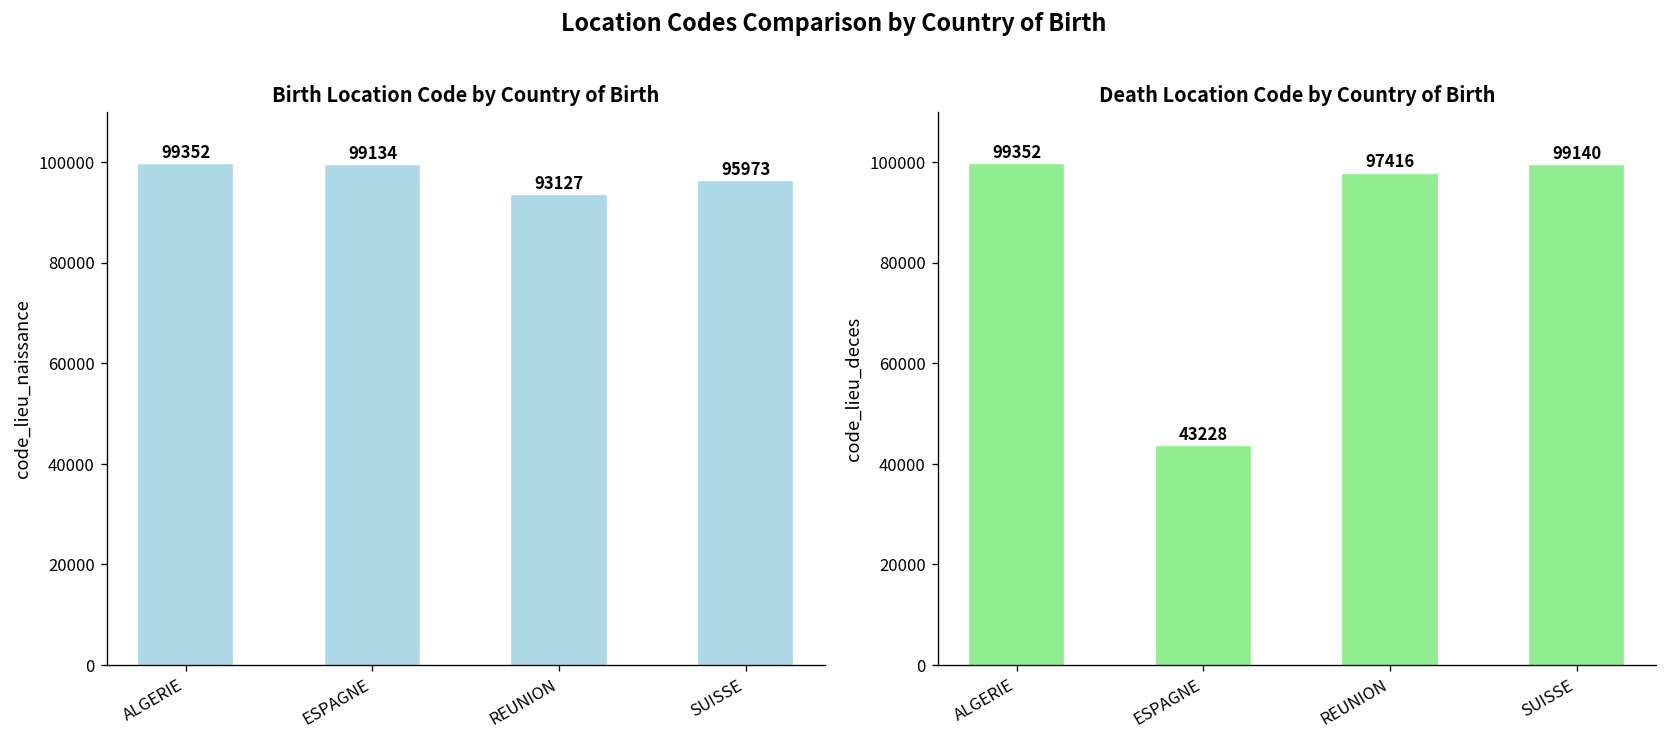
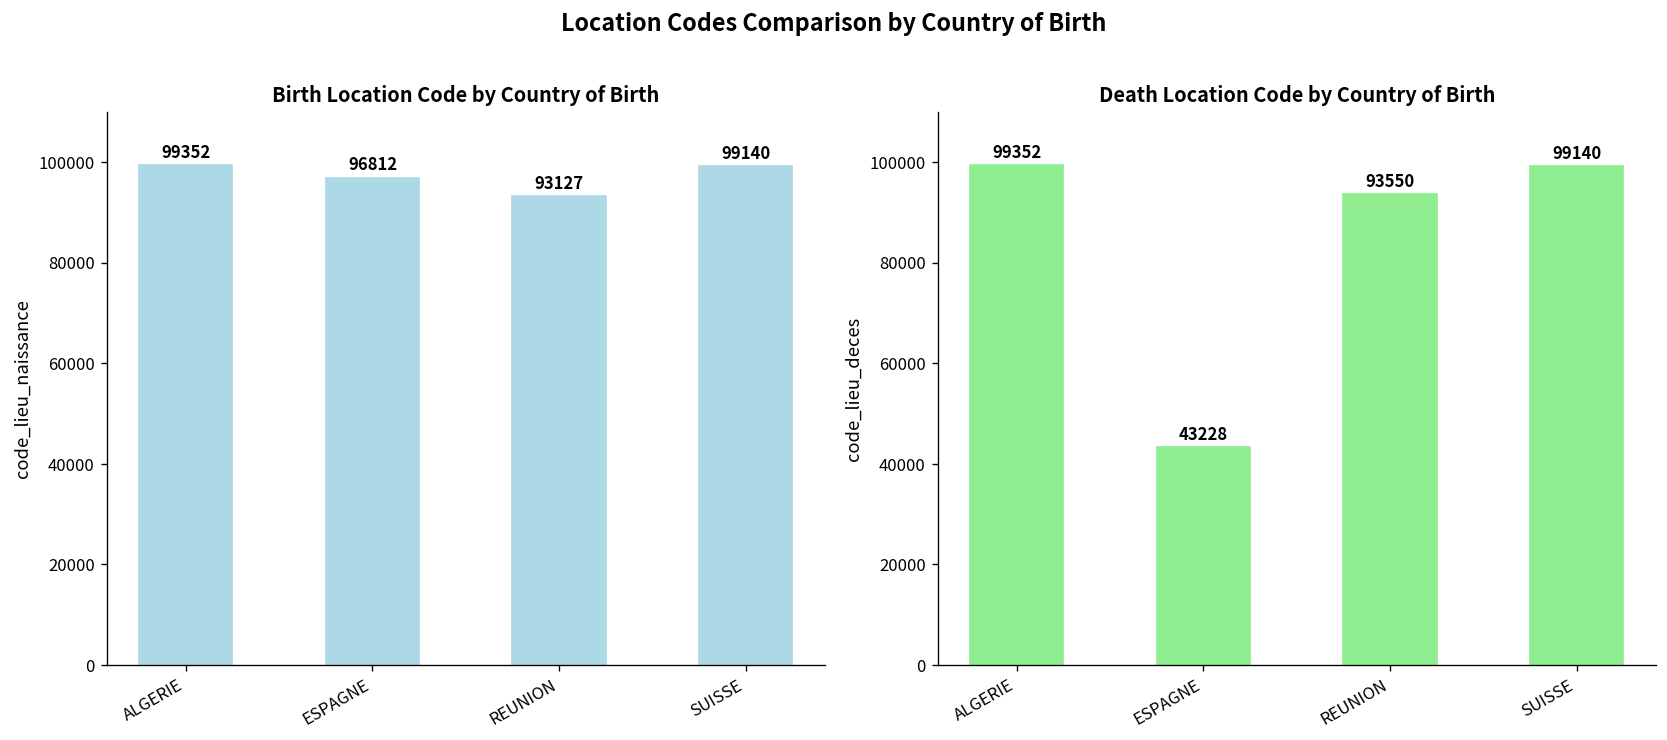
Birth Location Code by Country of Birth, ESPAGNE: 99134 -> 96812
Birth Location Code by Country of Birth, SUISSE: 95973 -> 99140
Death Location Code by Country of Birth, REUNION: 97416 -> 93550
